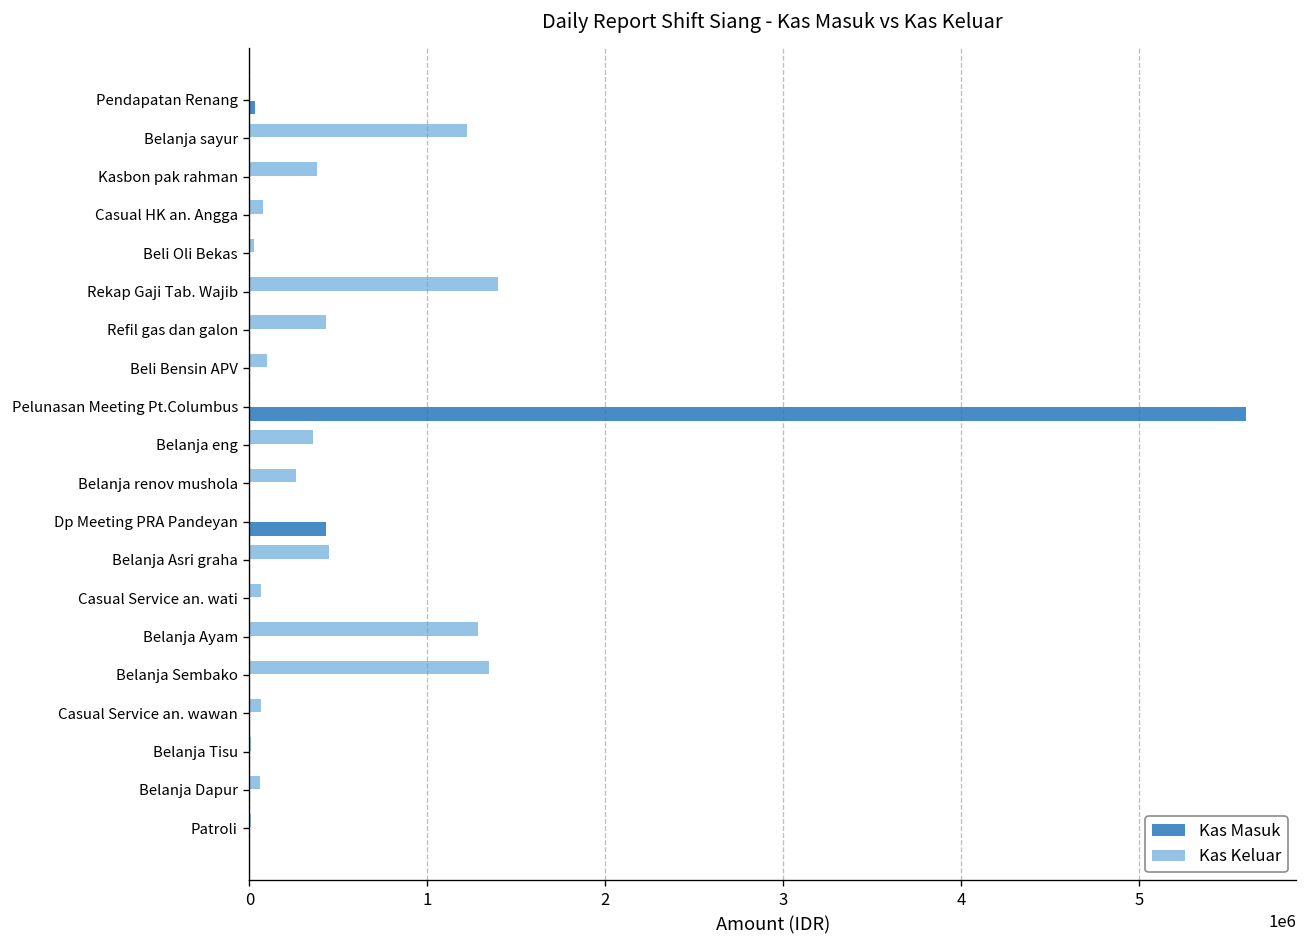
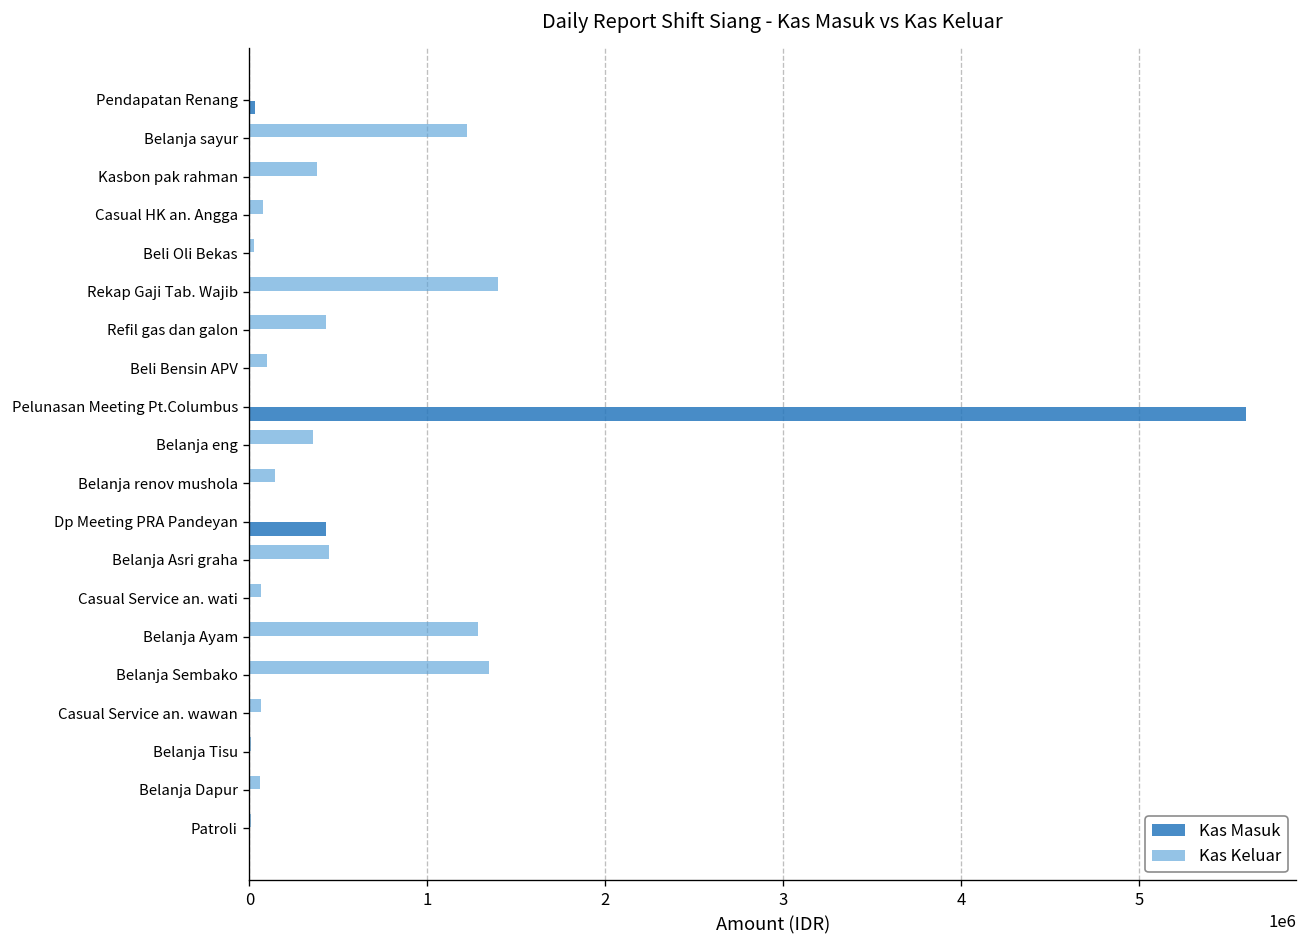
Kas Keluar, Belanja renov mushola: 260000 -> 140000
